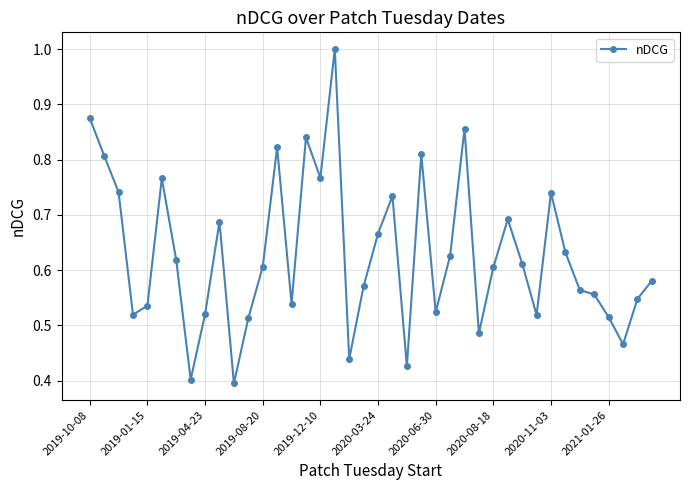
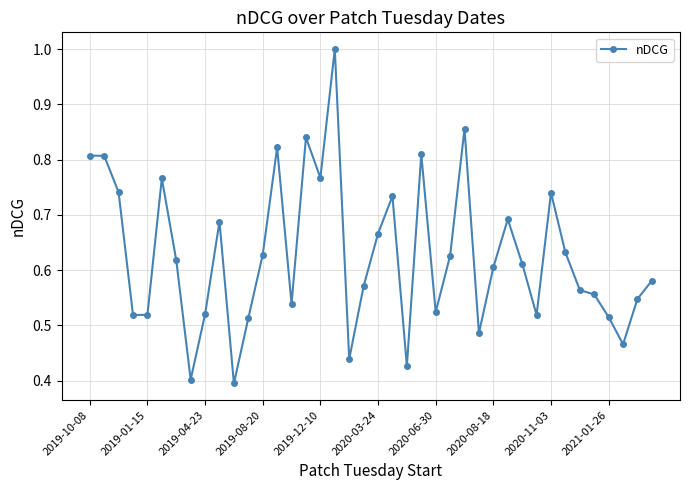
2019-10-08: 0.88 -> 0.81
2019-01-15: 0.54 -> 0.52
2019-08-20: 0.61 -> 0.63
